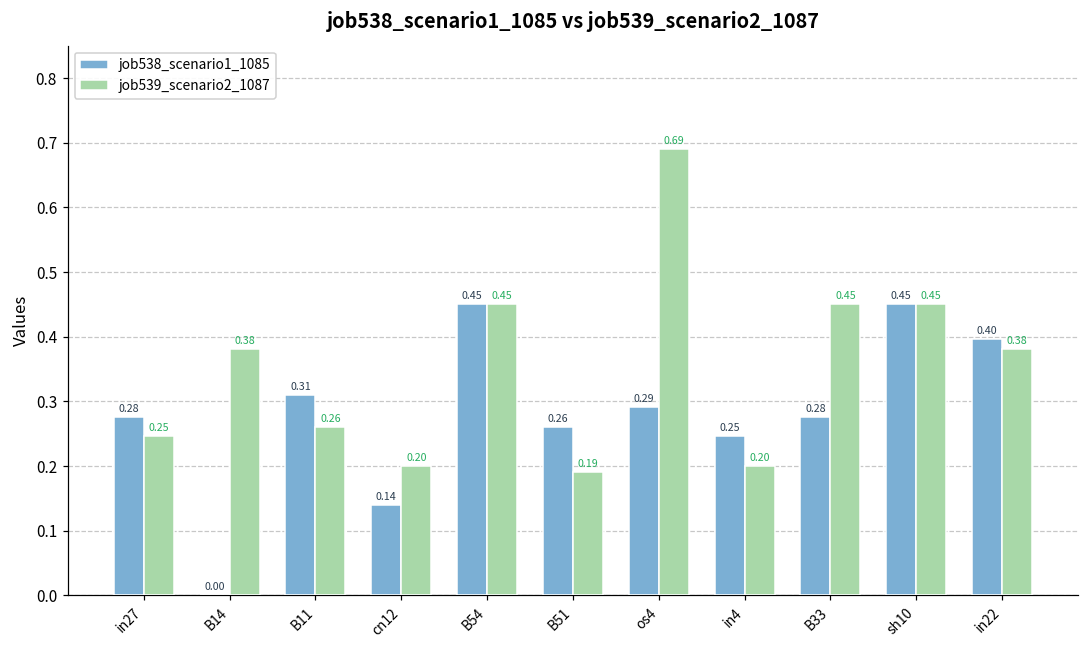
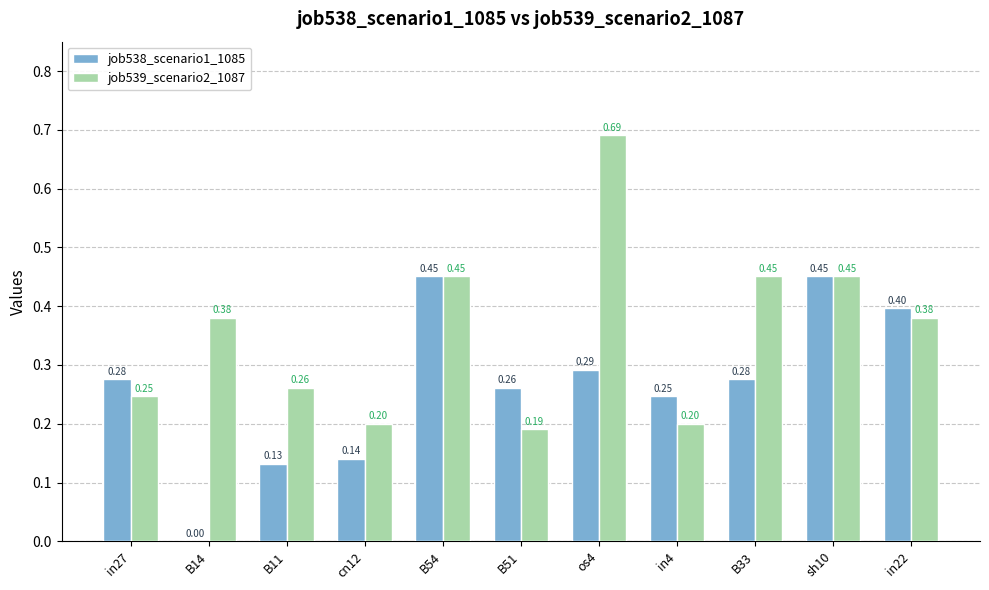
job538_scenario1_1085, B11: 0.31 -> 0.13
